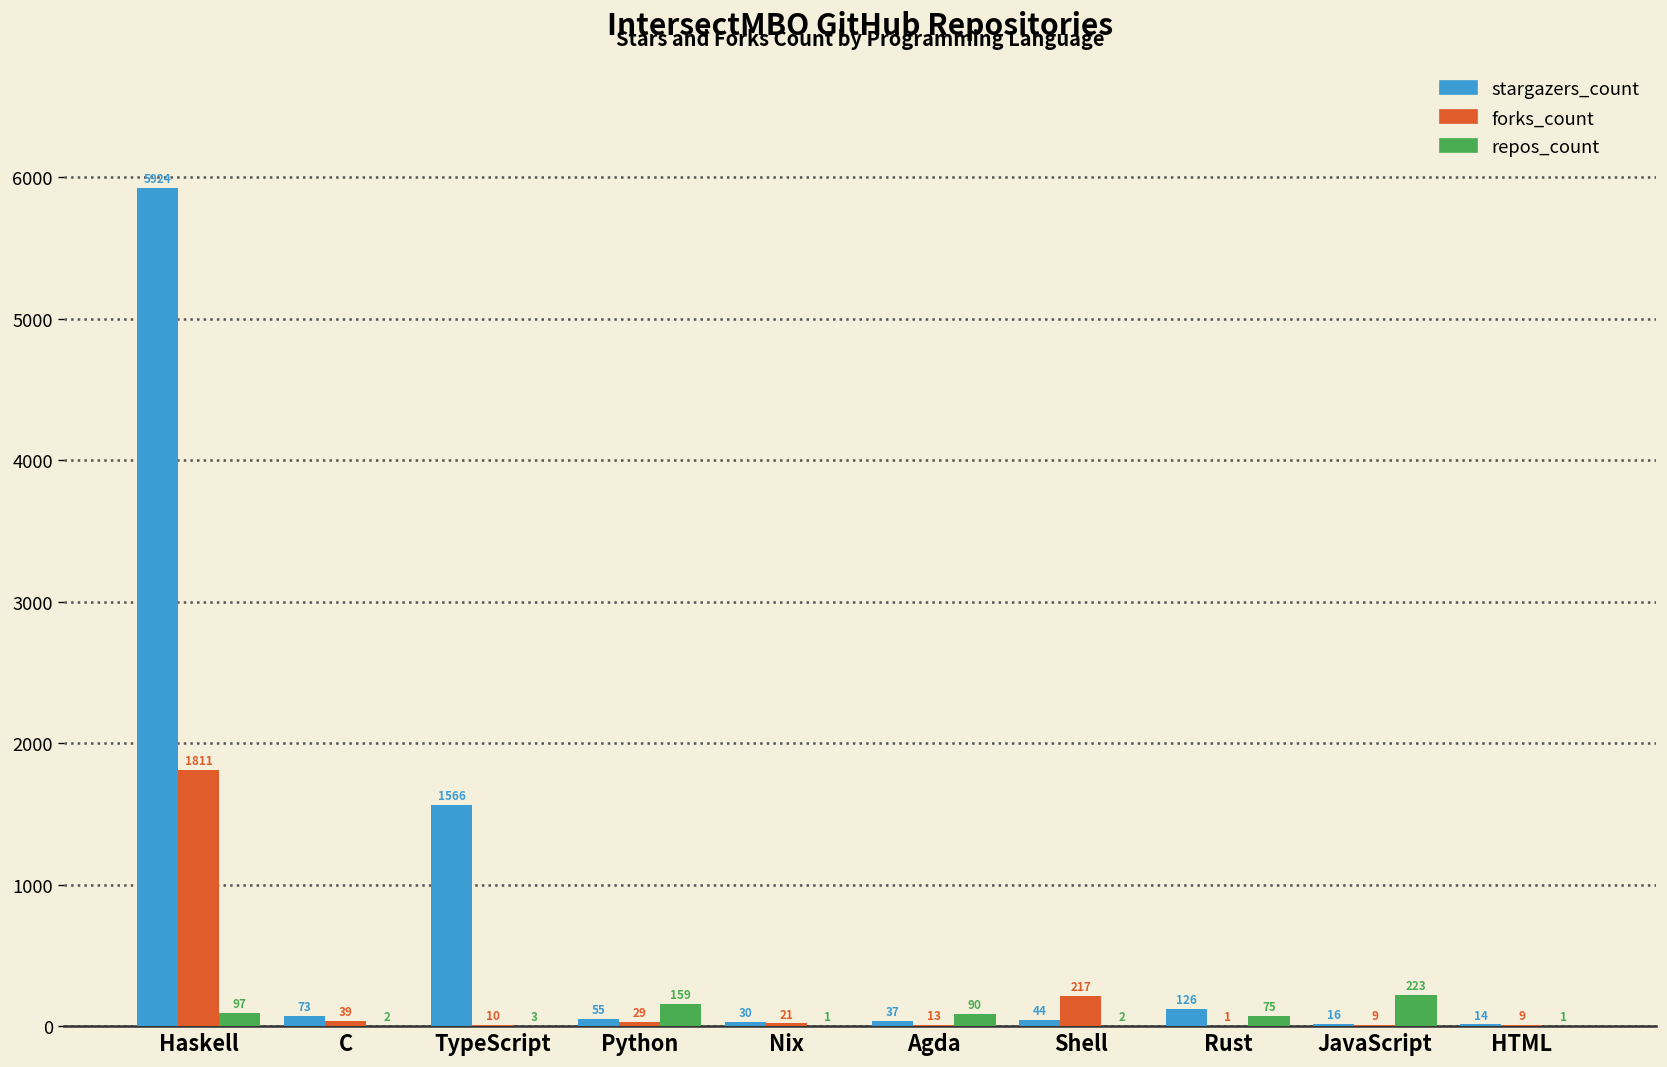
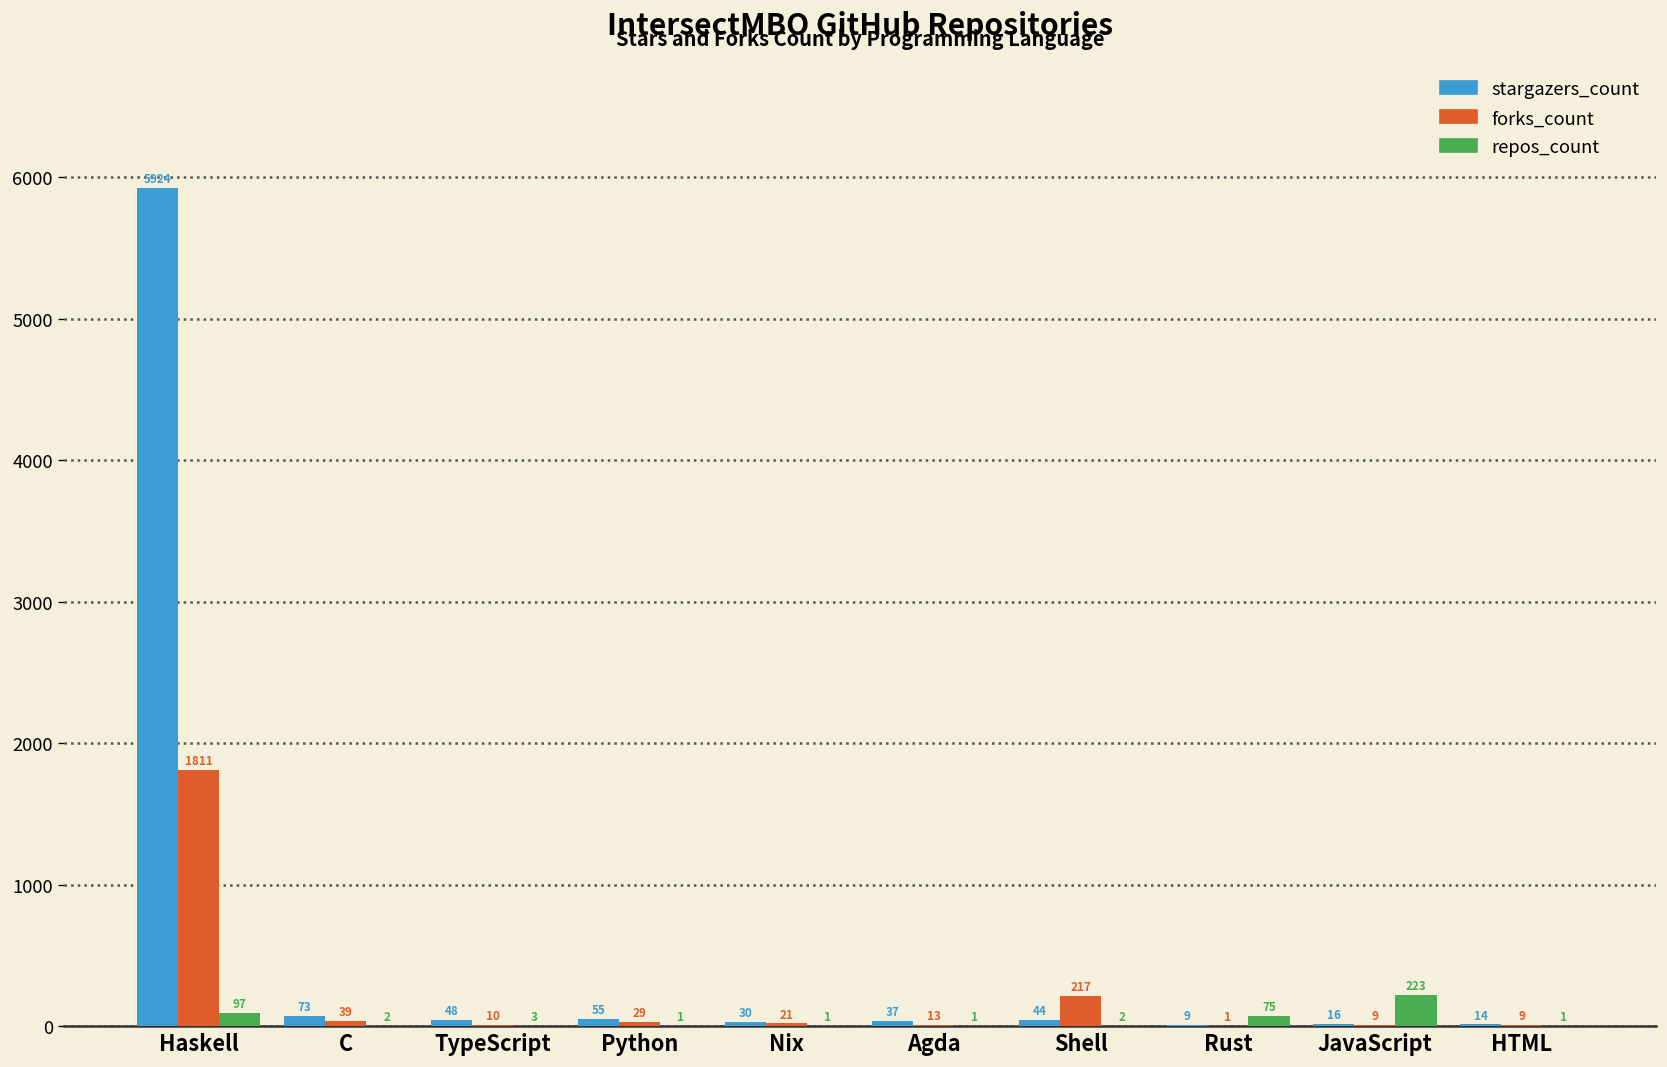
stargazers_count, TypeScript: 1566 -> 48
repos_count, Python: 159 -> 1
repos_count, Agda: 90 -> 1
stargazers_count, Rust: 126 -> 9
